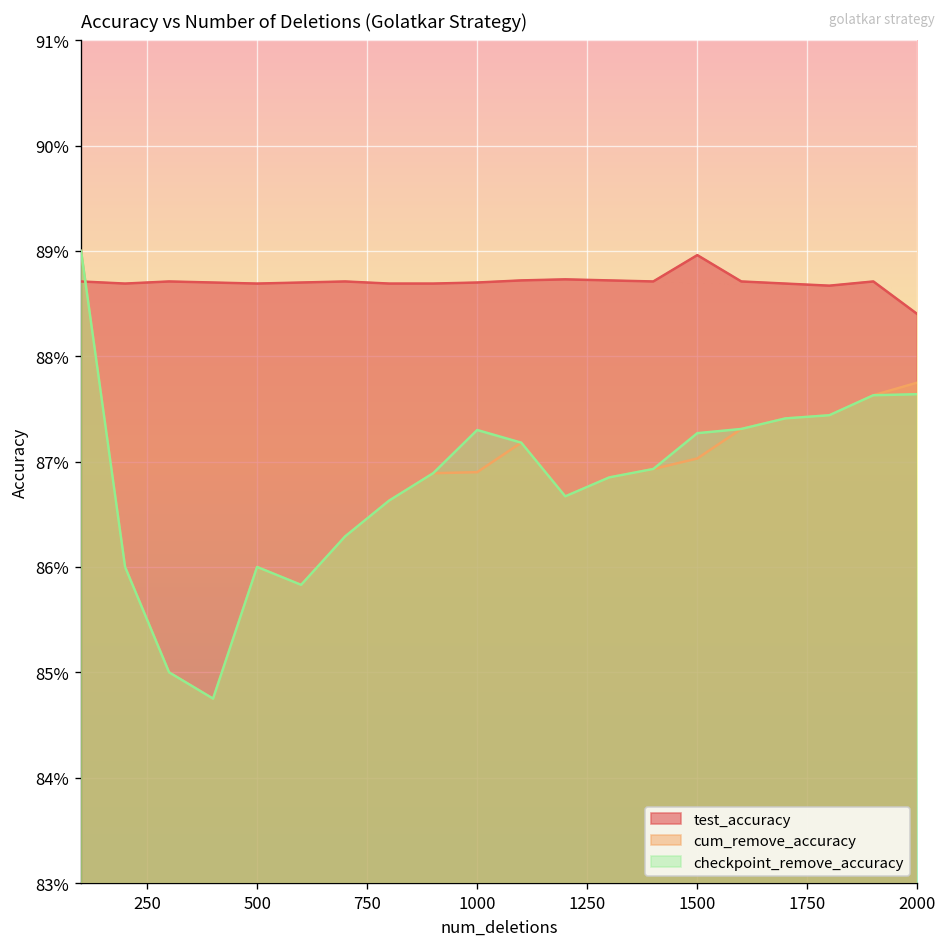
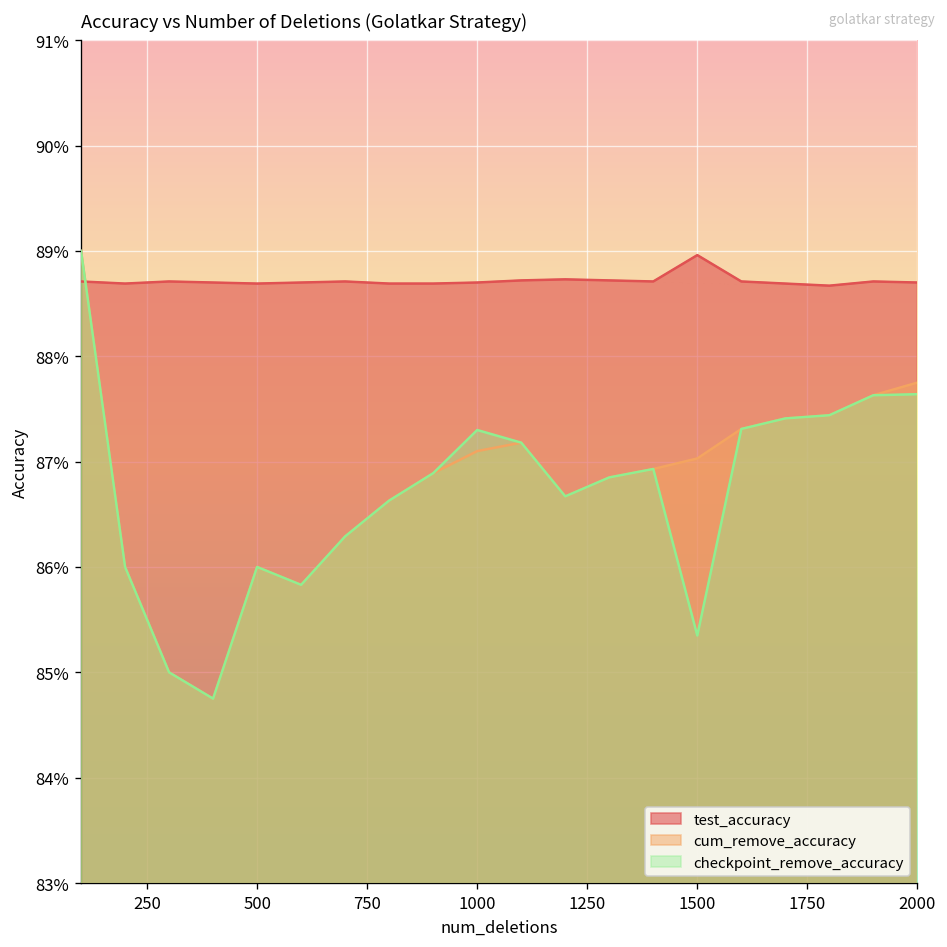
cum_remove_accuracy, 1000: 86.9% -> 87.1%
checkpoint_remove_accuracy, 1500: 87.3% -> 85.4%
test_accuracy, 2000: 88.4% -> 88.7%
